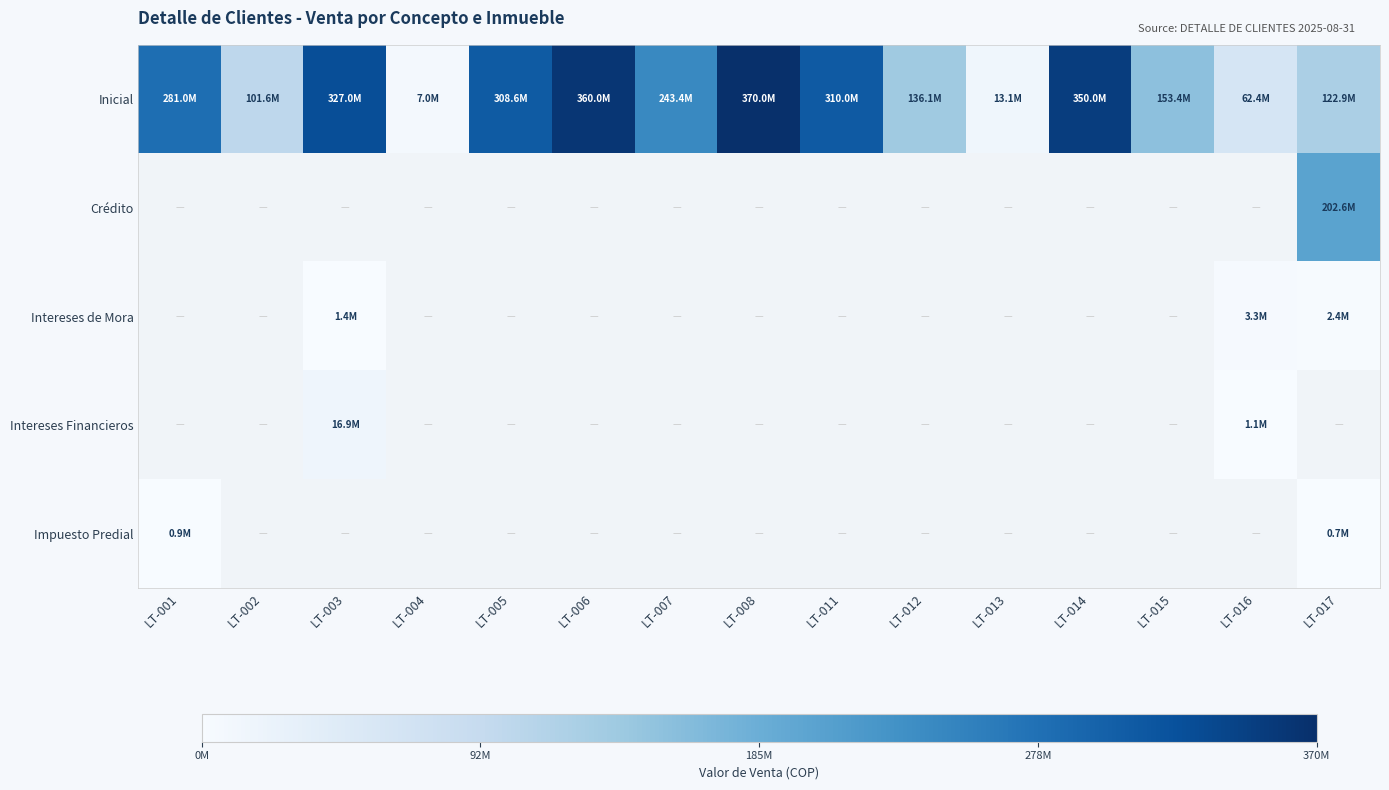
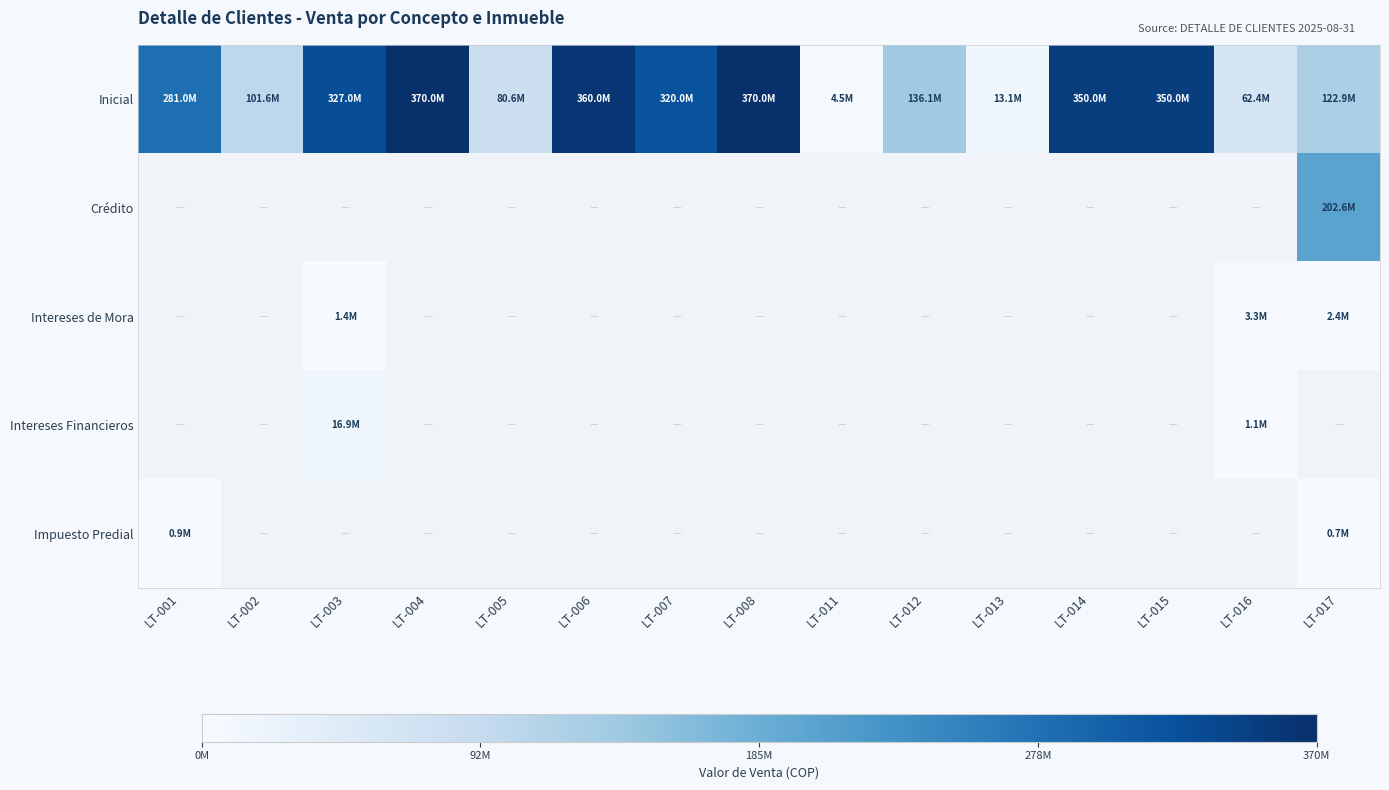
Inicial, LT-004: 7.0M -> 370.0M
Inicial, LT-005: 308.6M -> 80.6M
Inicial, LT-007: 243.4M -> 320.0M
Inicial, LT-011: 310.0M -> 4.5M
Inicial, LT-015: 153.4M -> 350.0M
